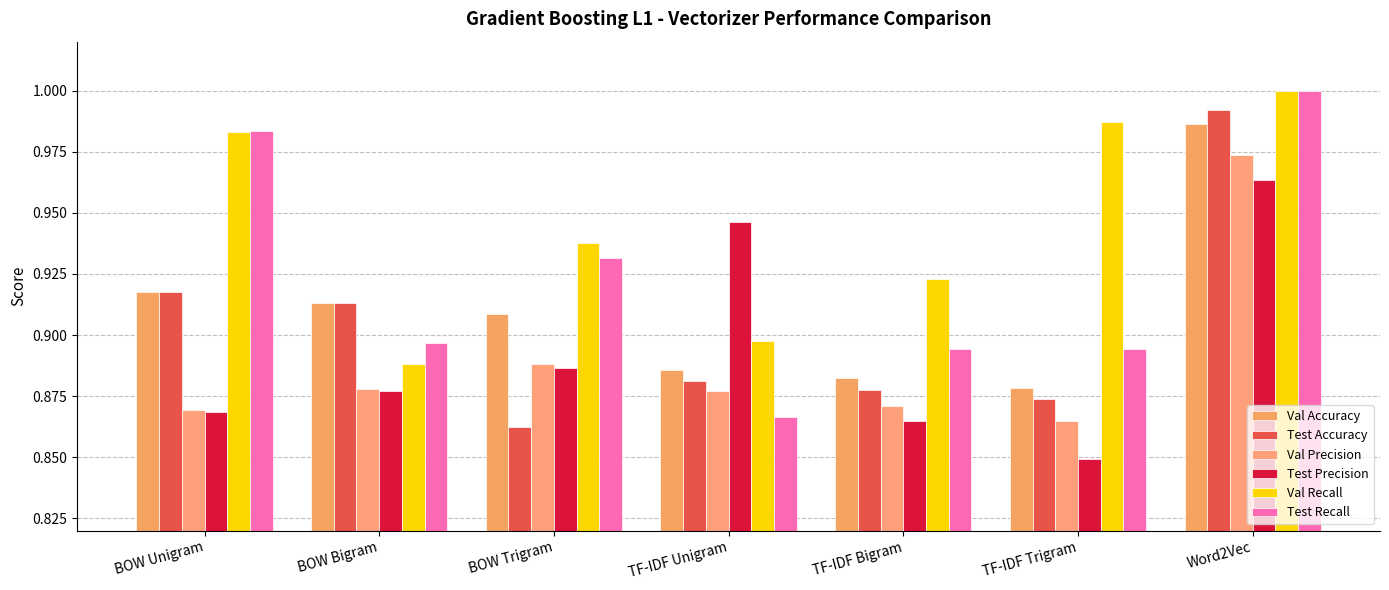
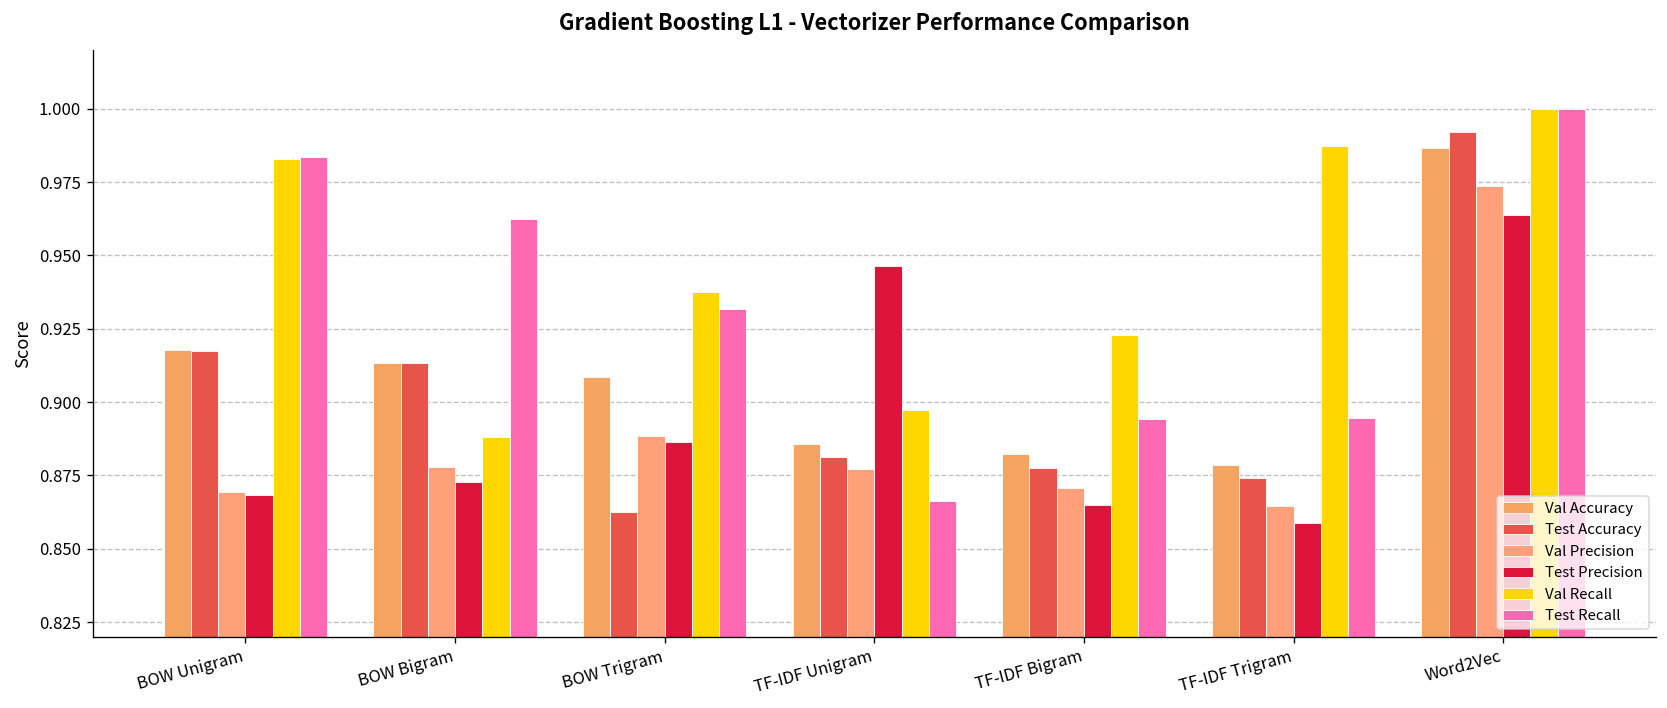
Test Precision, BOW Bigram: 0.877 -> 0.873
Test Recall, BOW Bigram: 0.897 -> 0.962
Test Precision, TF-IDF Trigram: 0.849 -> 0.859
